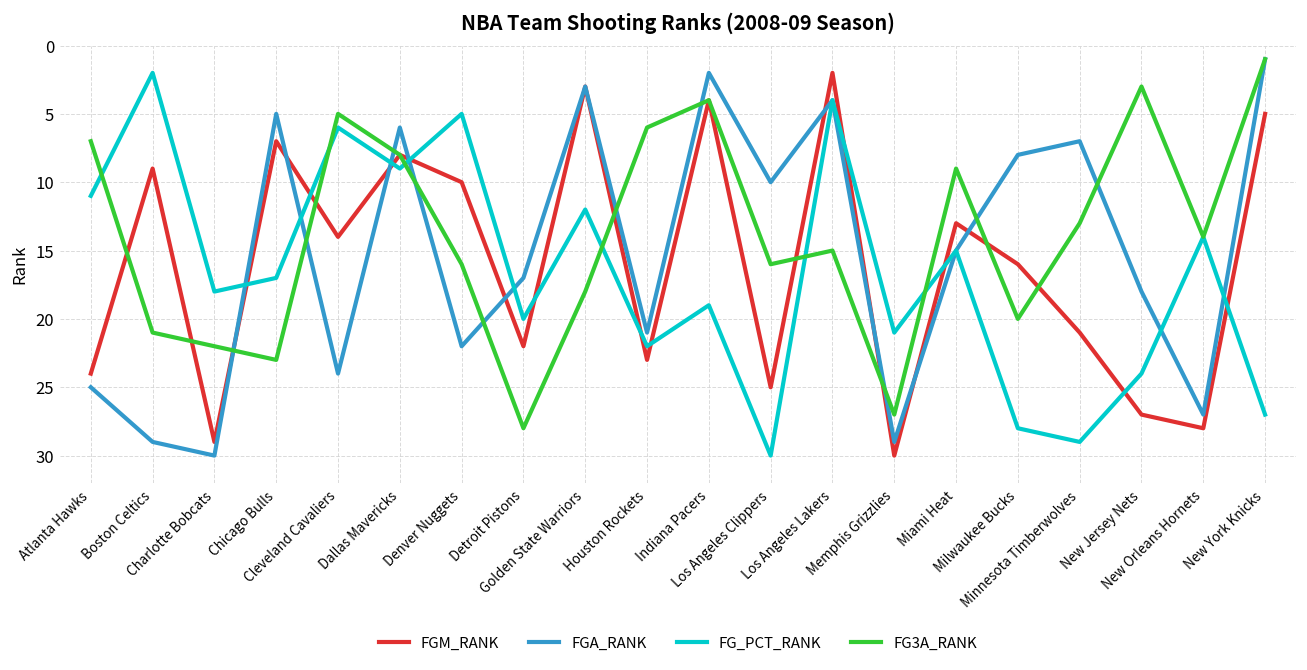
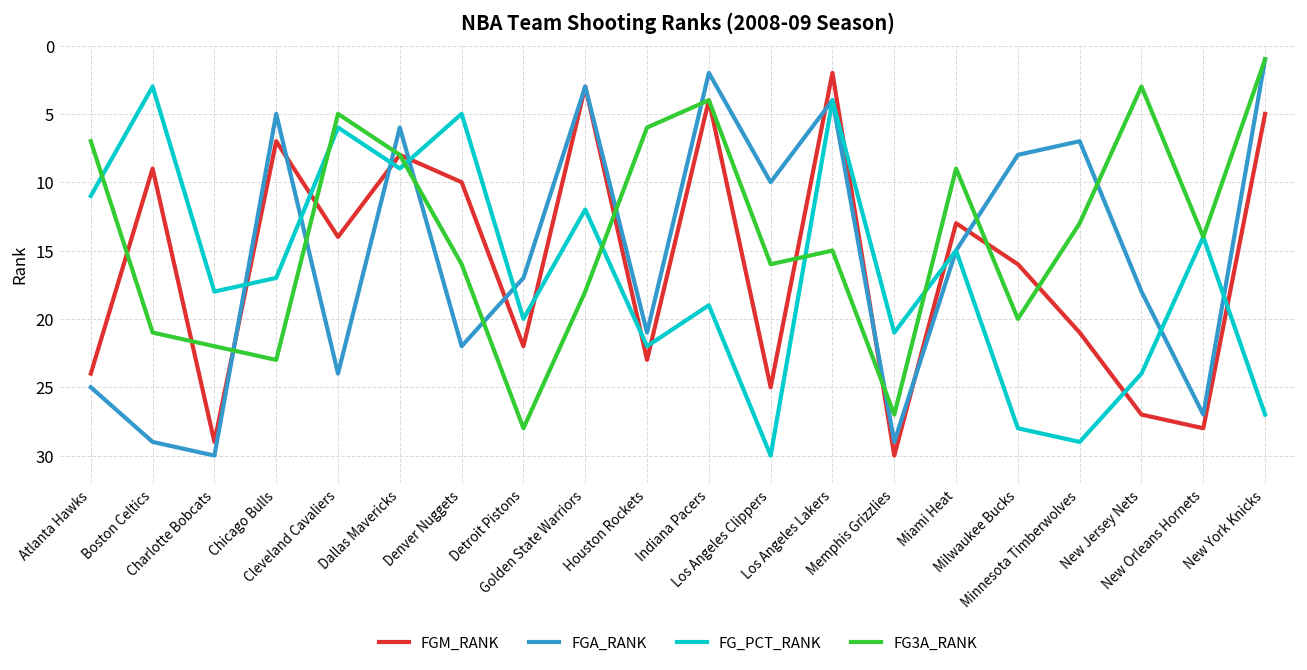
FG_PCT_RANK, Boston Celtics: 2 -> 3
